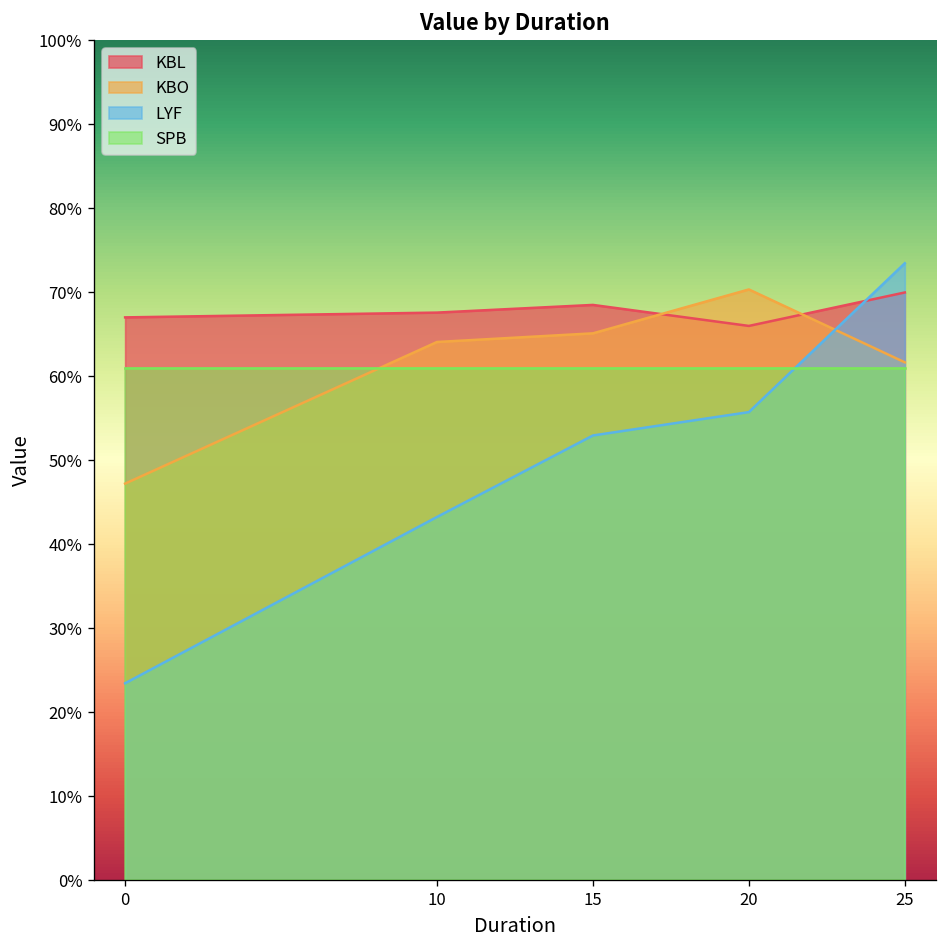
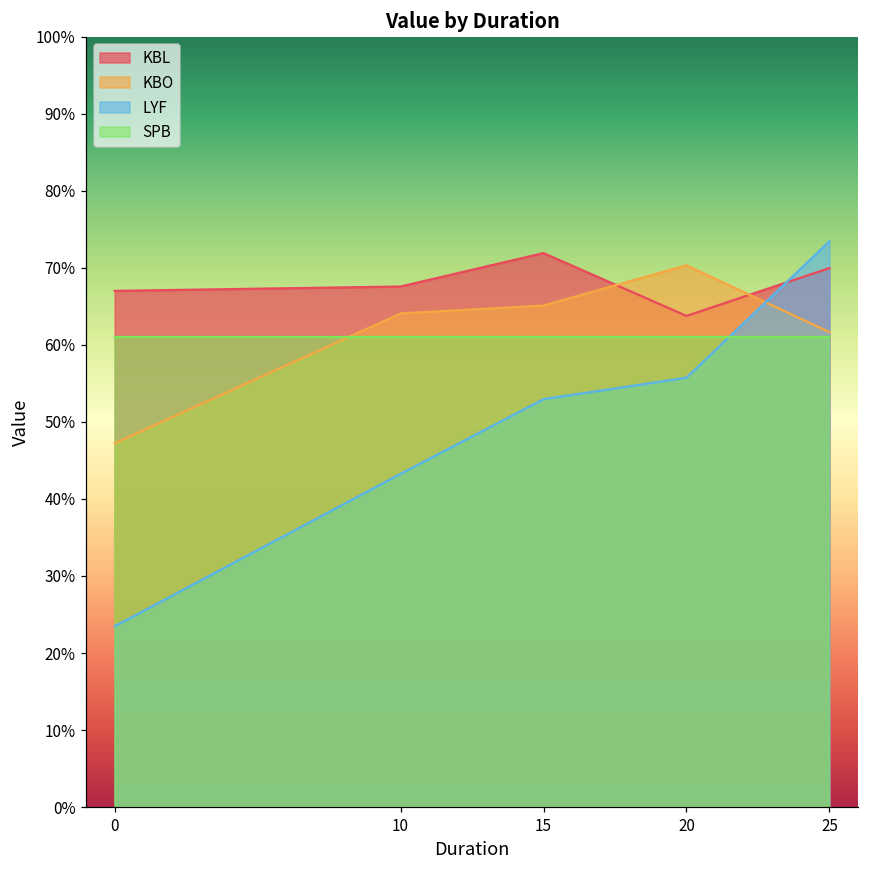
KBL, 15: 68% -> 72%
KBL, 20: 66% -> 64%
